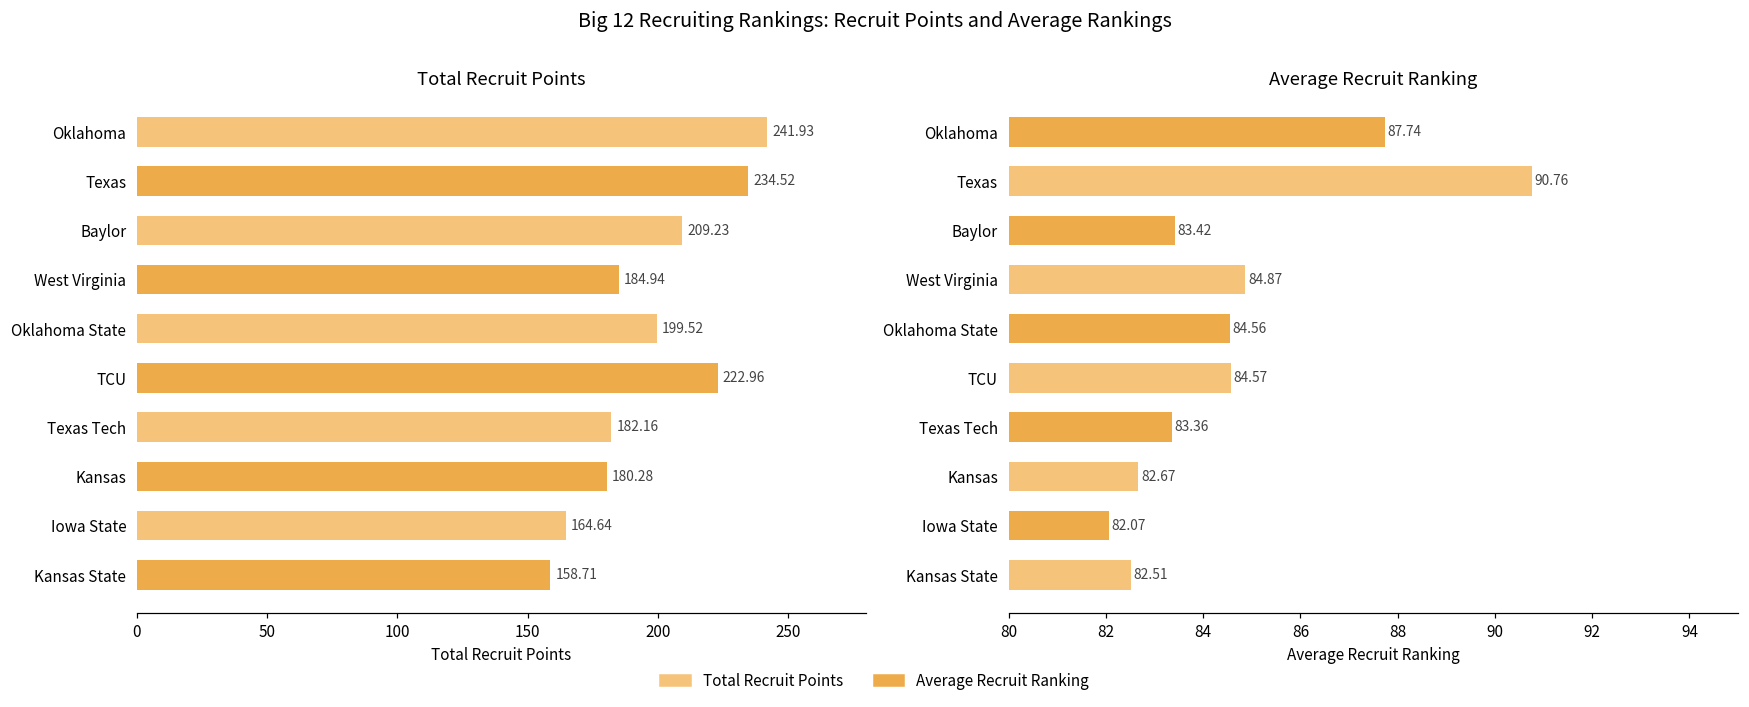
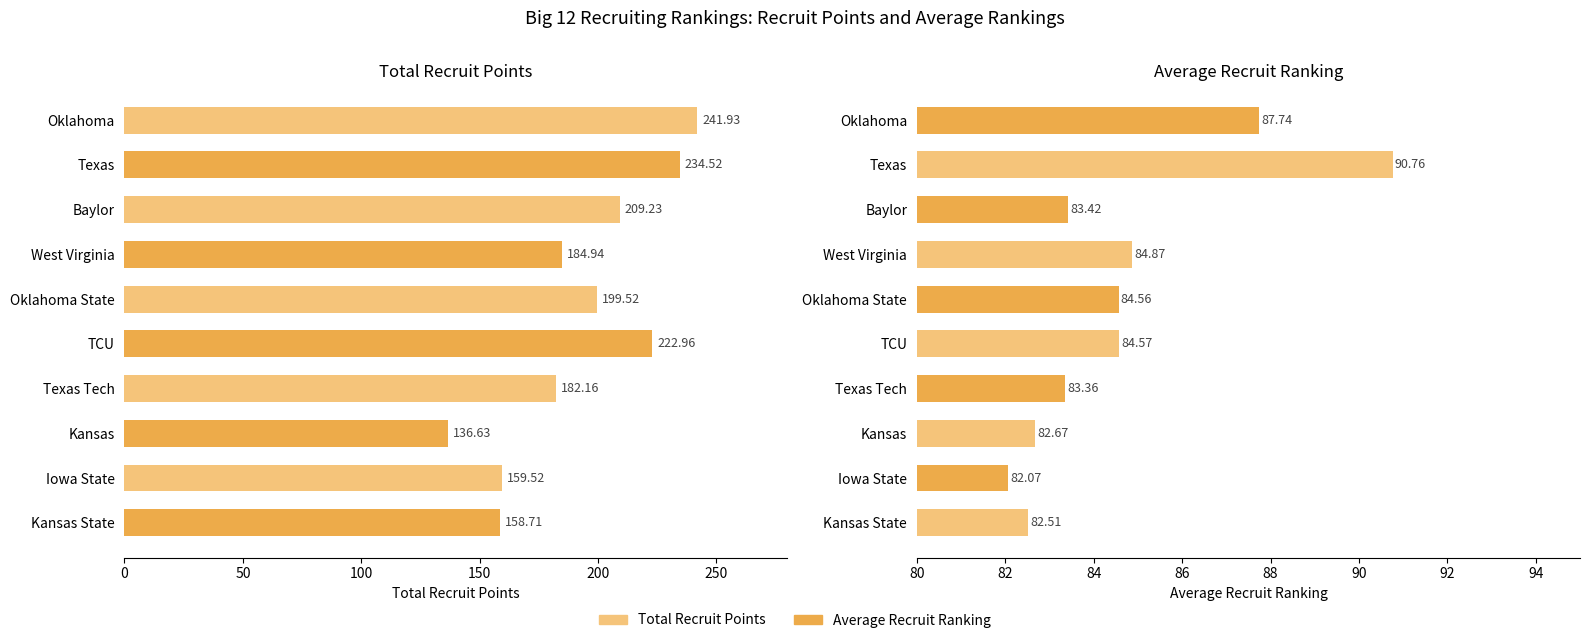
Total Recruit Points, Kansas: 180.28 -> 136.63
Total Recruit Points, Iowa State: 164.64 -> 159.52
